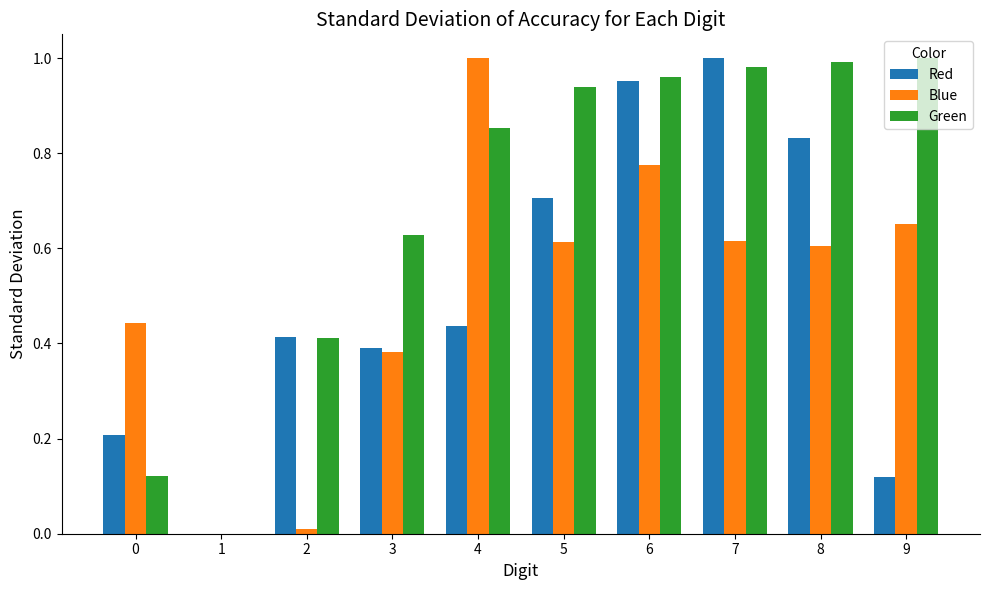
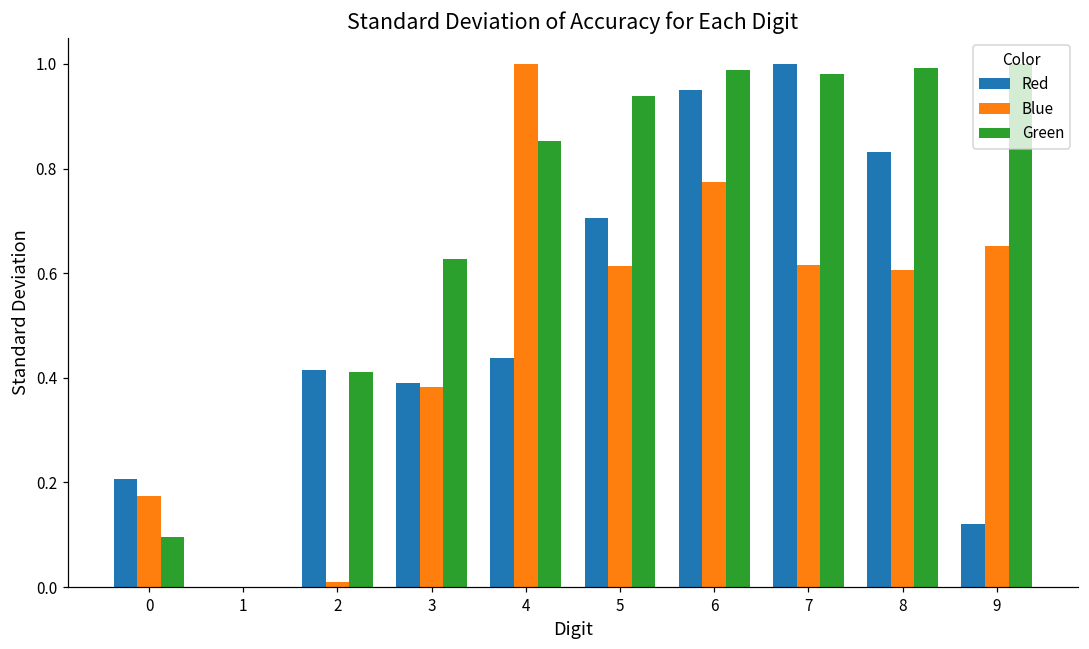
Blue, 0: 0.44 -> 0.17
Green, 0: 0.12 -> 0.10
Green, 6: 0.96 -> 0.99
